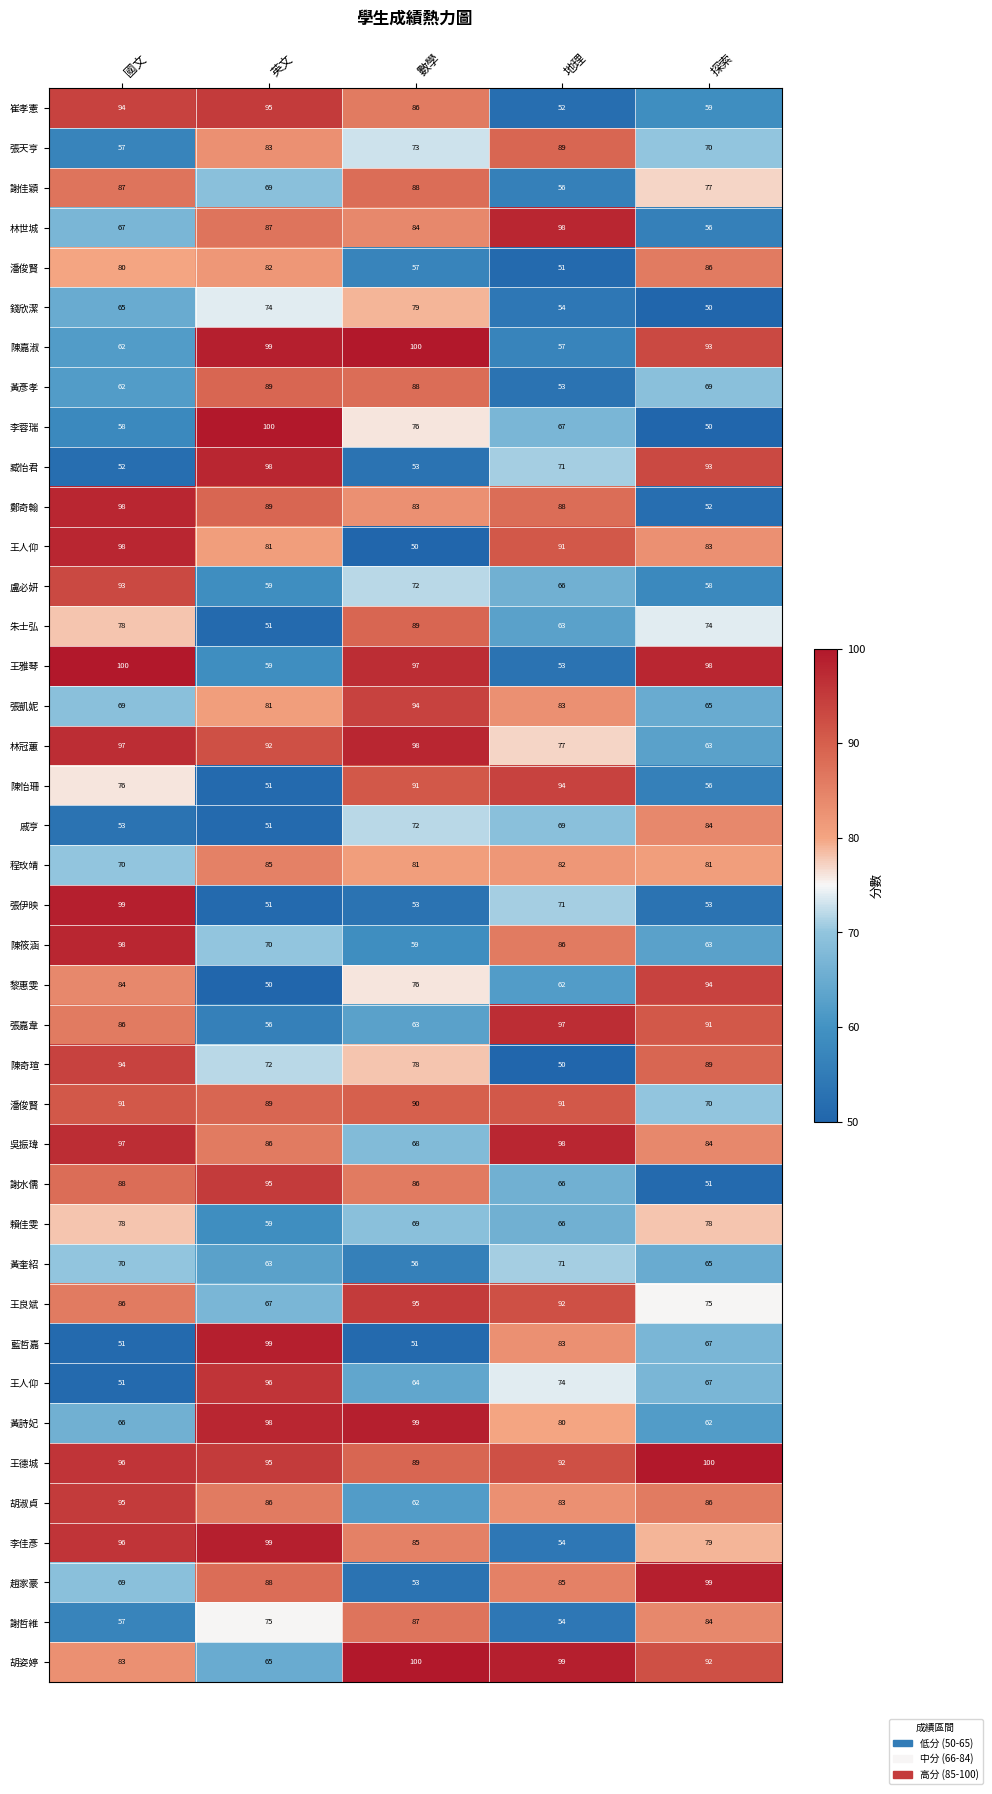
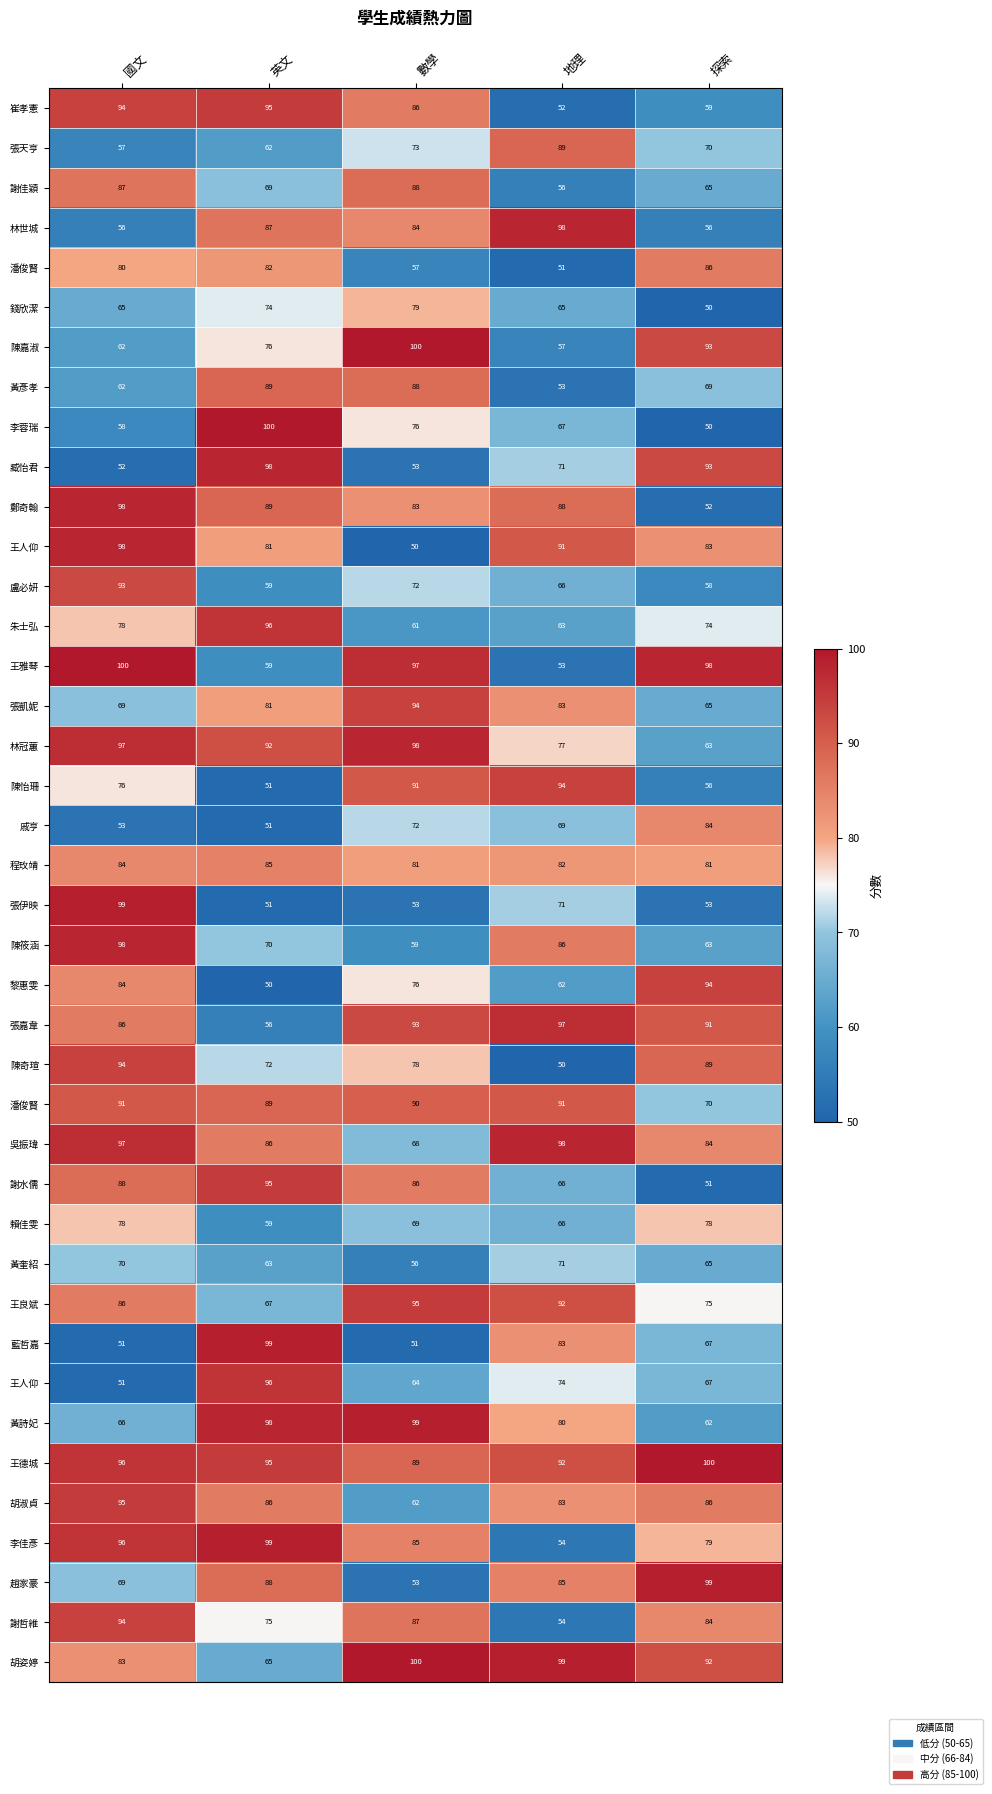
張天亨, 英文: 83 -> 62
謝佳穎, 探索: 77 -> 65
林世城, 國文: 67 -> 56
錢欣潔, 地理: 54 -> 65
陳嘉淑, 英文: 99 -> 76
朱士弘, 英文: 51 -> 96
朱士弘, 數學: 89 -> 61
程玫靖, 國文: 70 -> 84
張嘉韋, 數學: 63 -> 93
謝哲維, 國文: 57 -> 94
